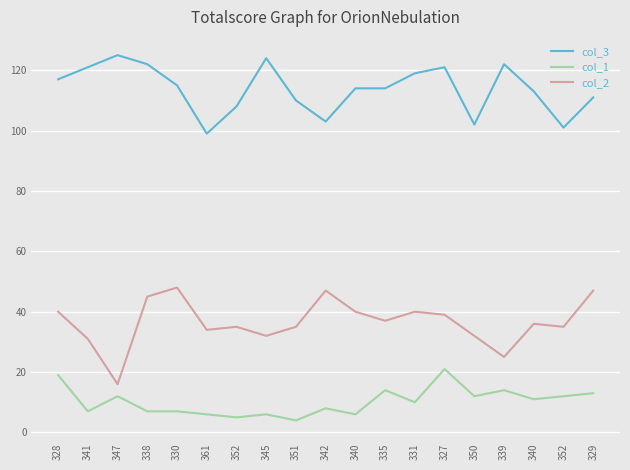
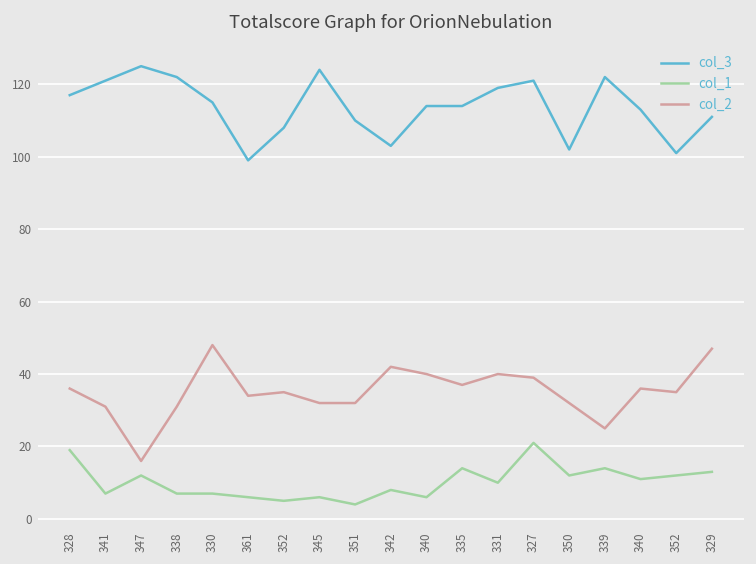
col_2, 328: 40 -> 36
col_2, 338: 45 -> 31
col_2, 351: 35 -> 32
col_2, 342: 47 -> 42
